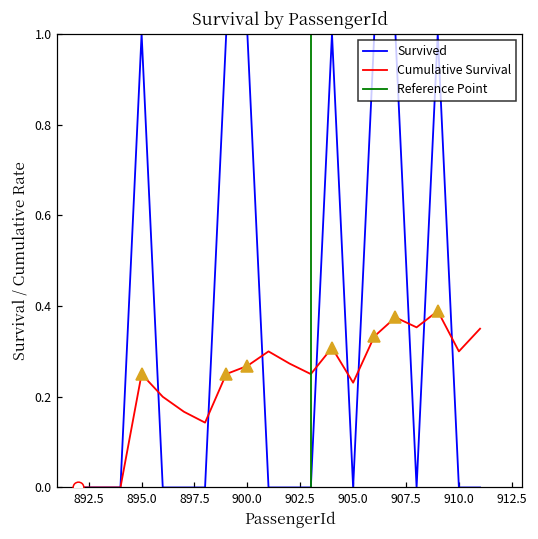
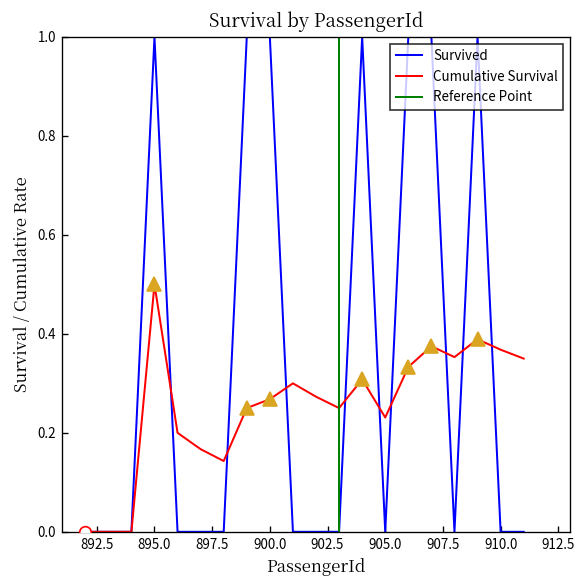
Cumulative Survival, 895.0: 0.25 -> 0.50
Cumulative Survival, 910.0: 0.30 -> 0.37
